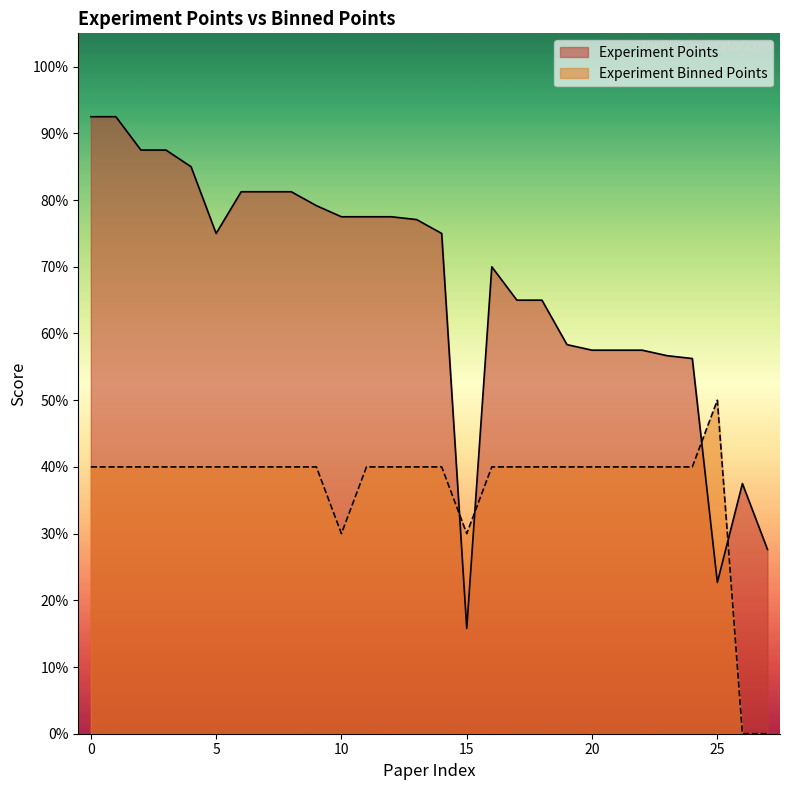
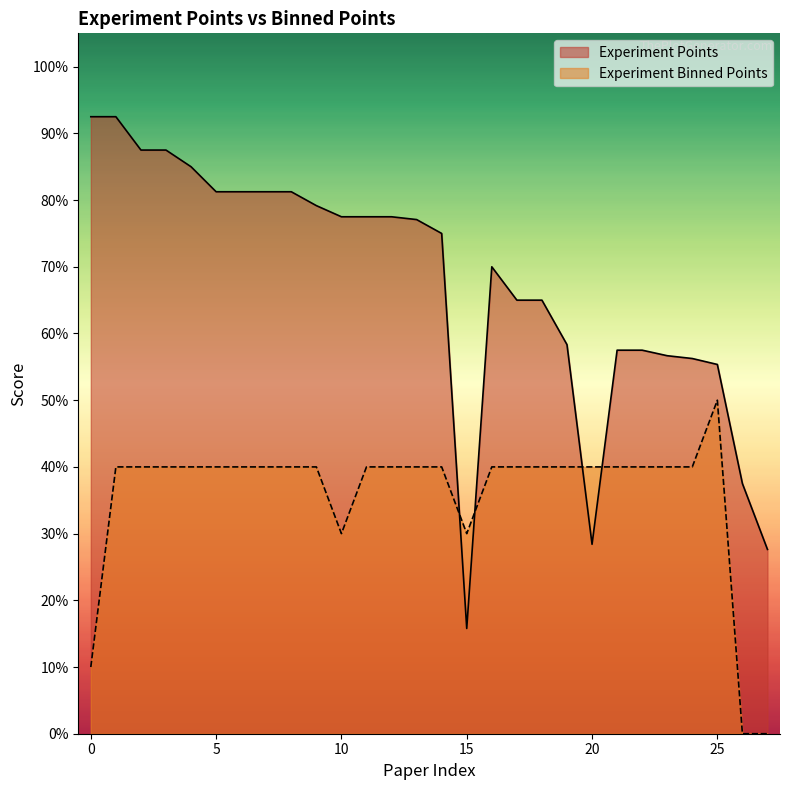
Experiment Binned Points, 0: 40% -> 10%
Experiment Points, 5: 75% -> 81%
Experiment Points, 20: 57% -> 28%
Experiment Points, 25: 23% -> 55%
